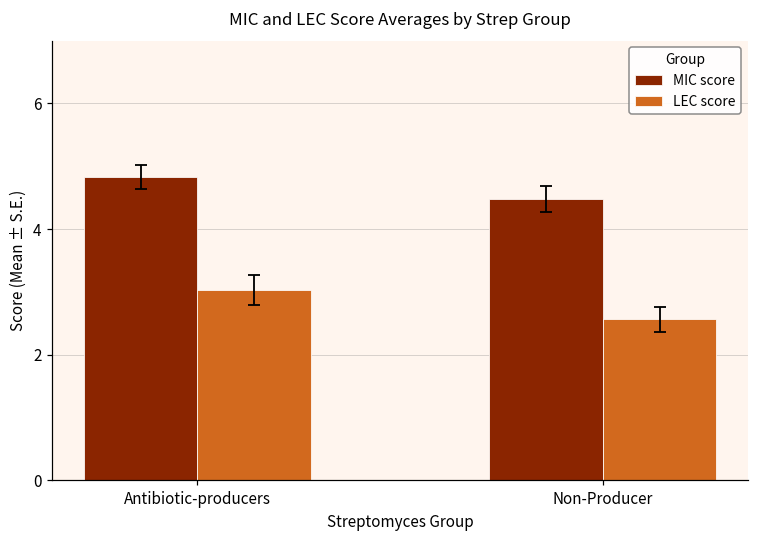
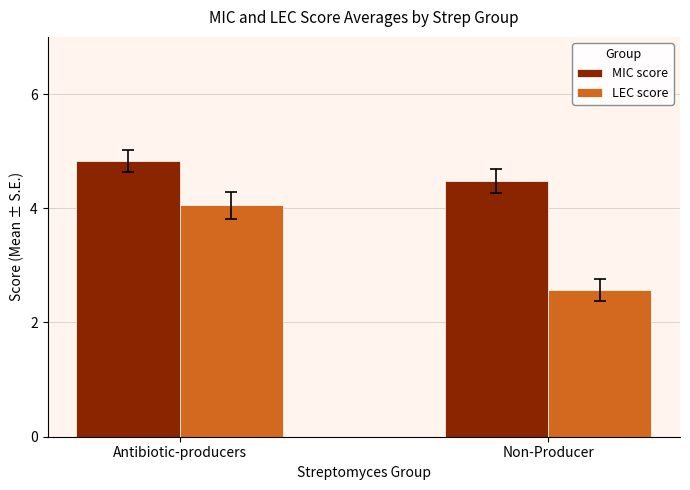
LEC score, Antibiotic-producers: 3.0 -> 4.1
